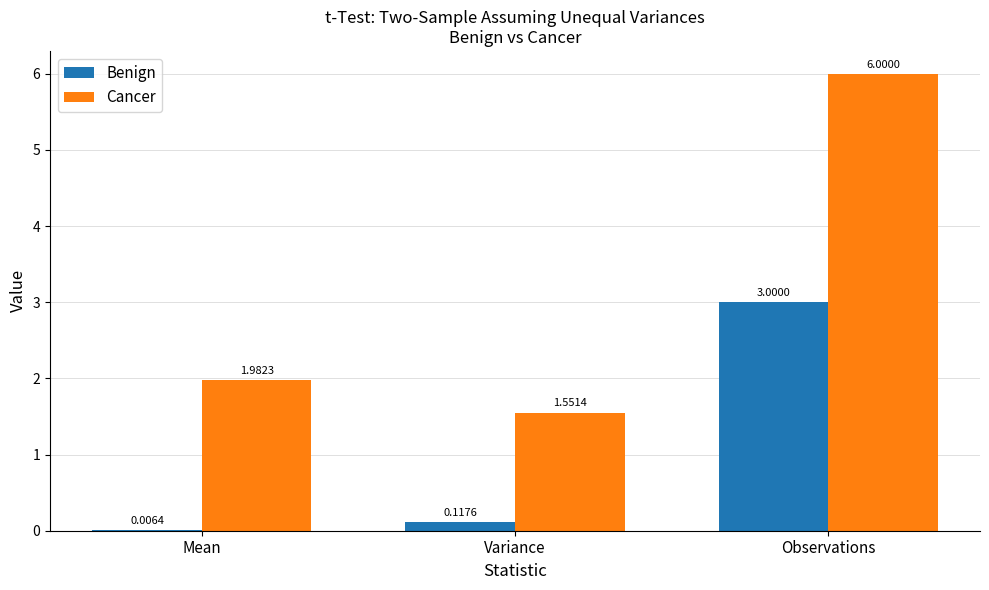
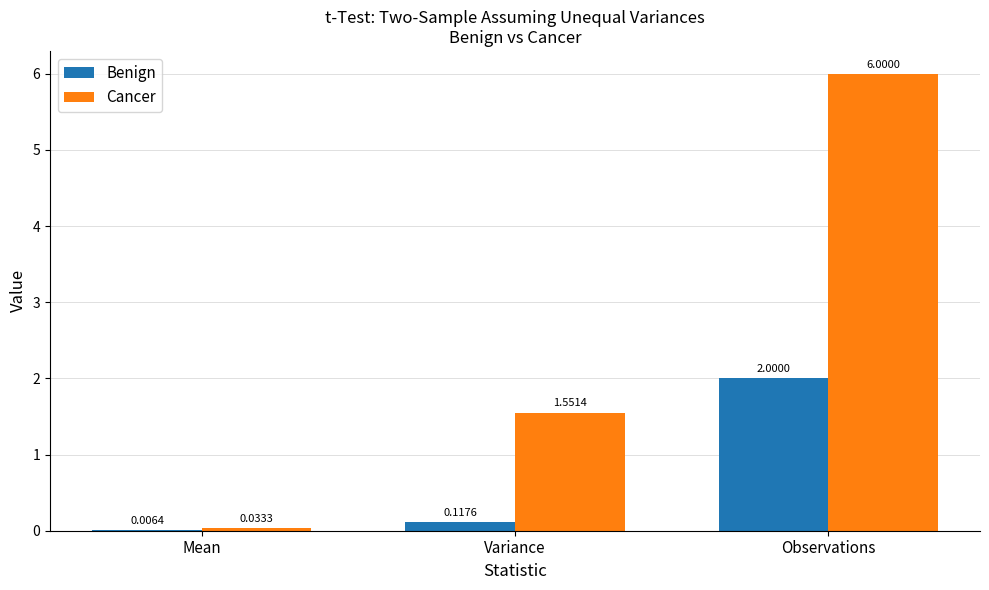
Cancer, Mean: 1.9823 -> 0.0333
Benign, Observations: 3.0000 -> 2.0000
